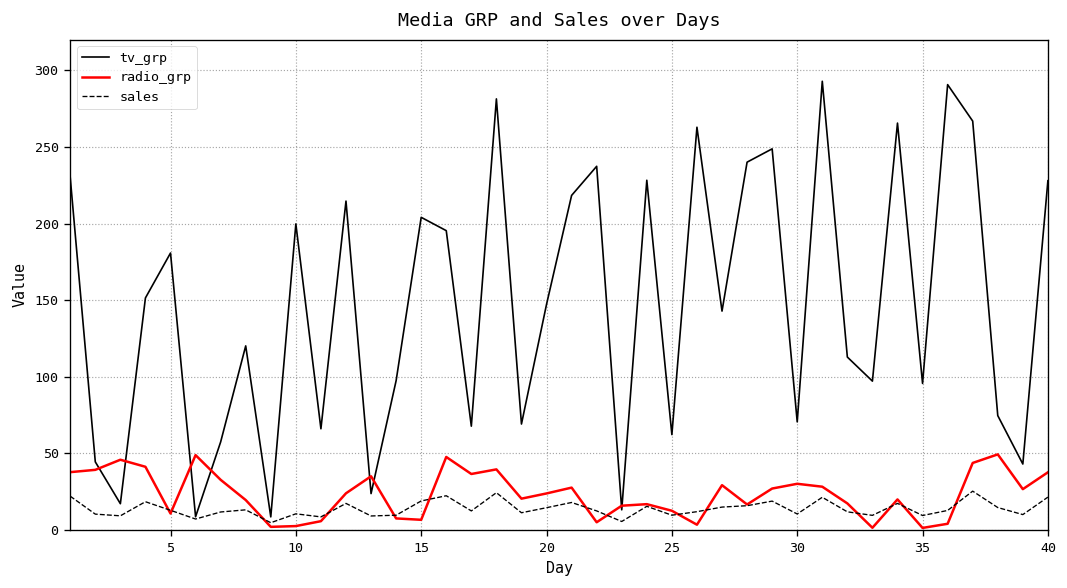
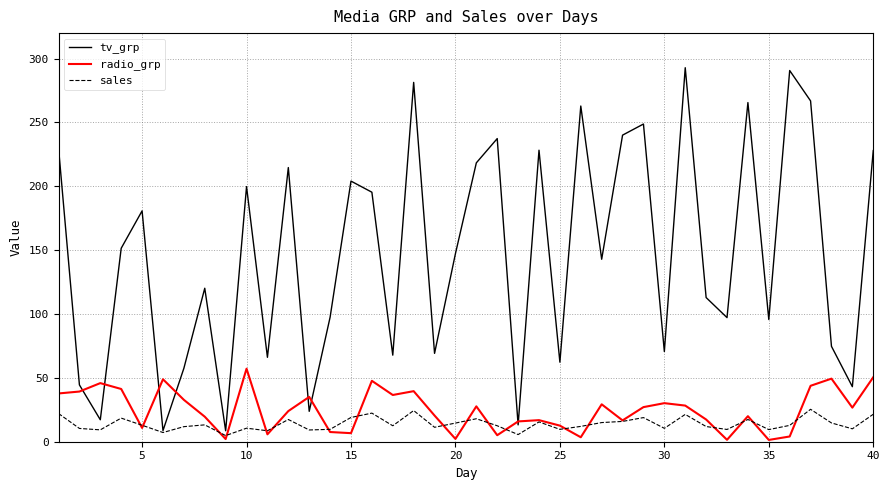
radio_grp, 10: 3 -> 57
radio_grp, 20: 24 -> 2
radio_grp, 40: 38 -> 51
